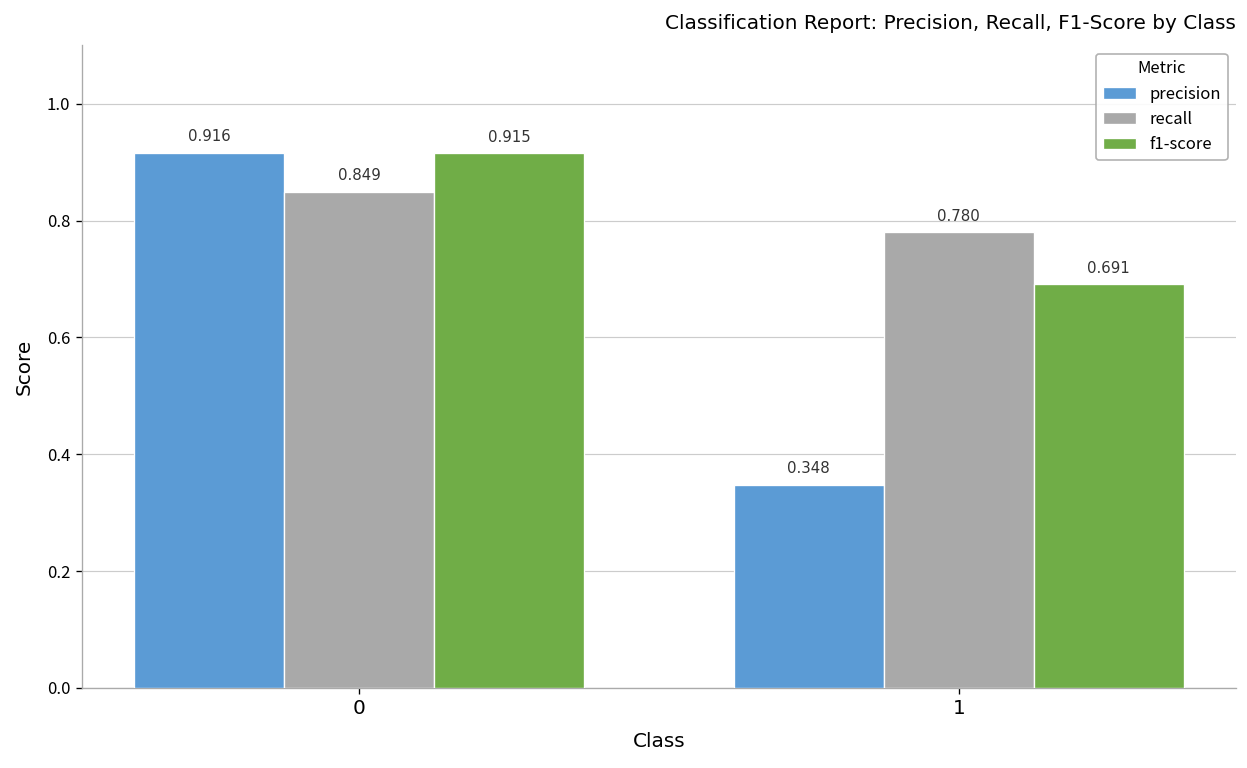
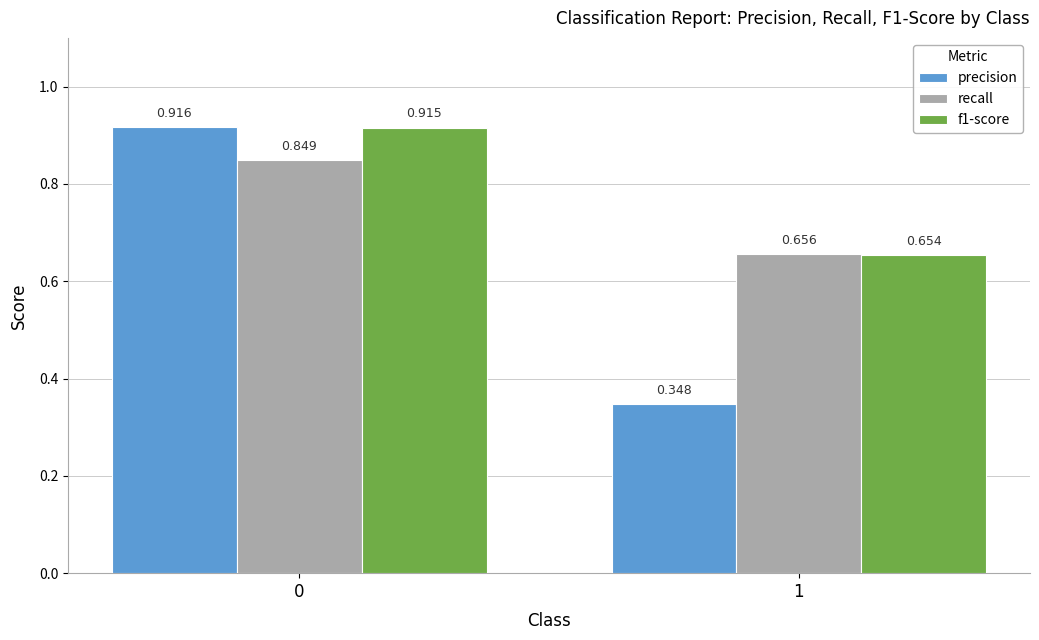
recall, 1: 0.780 -> 0.656
f1-score, 1: 0.691 -> 0.654
